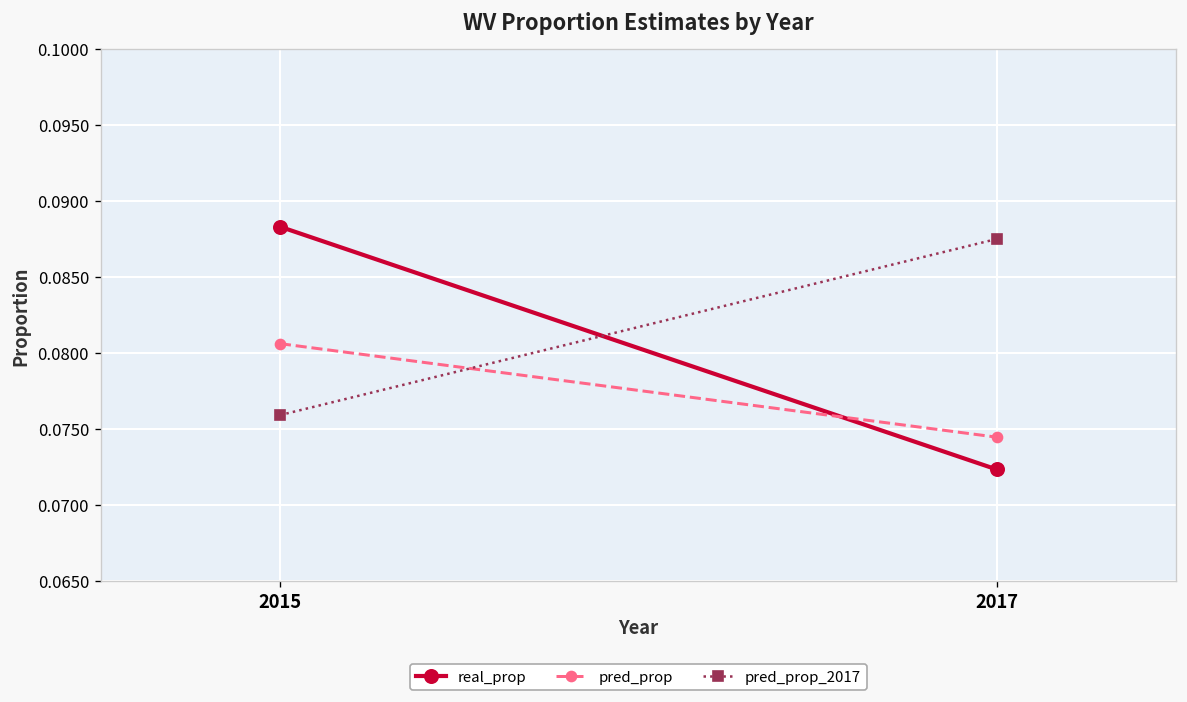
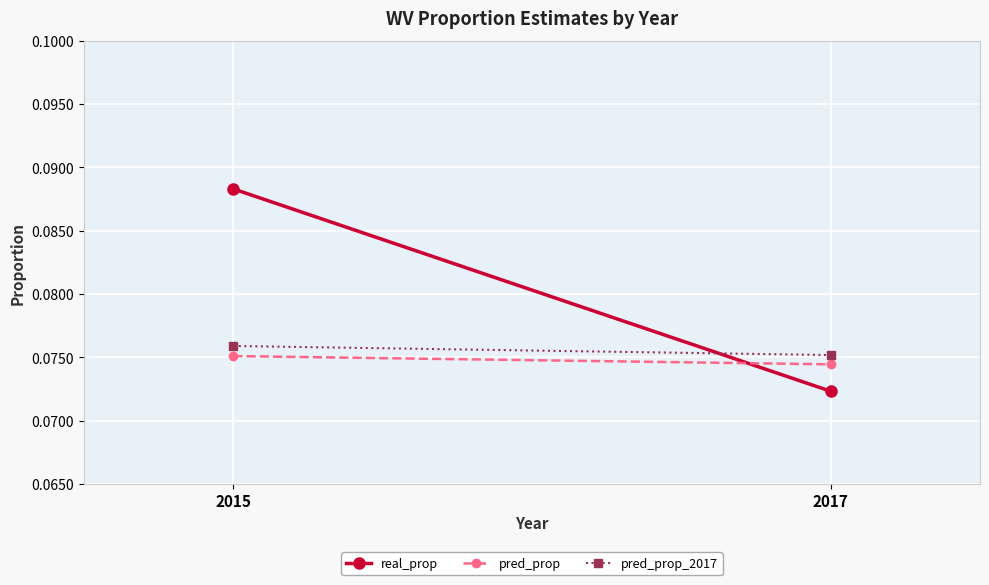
pred_prop, 2015: 0.0806 -> 0.0751
pred_prop_2017, 2017: 0.0875 -> 0.0752
